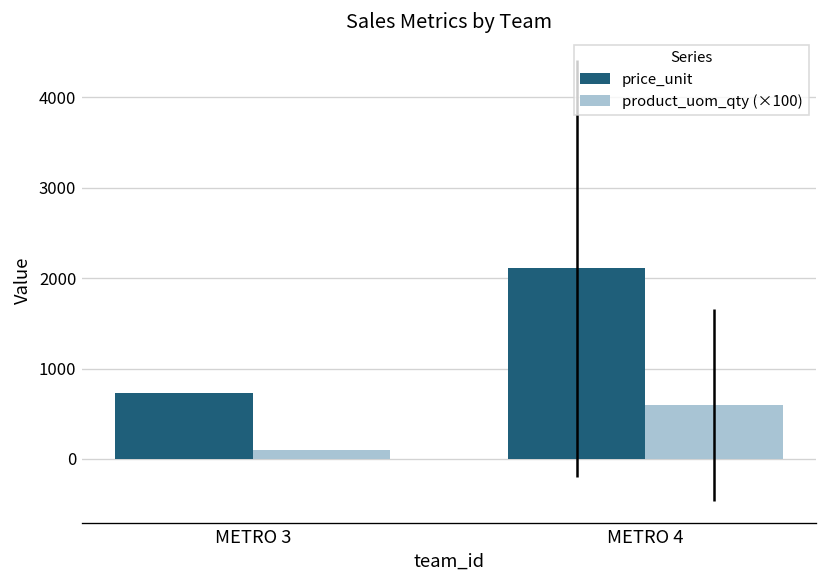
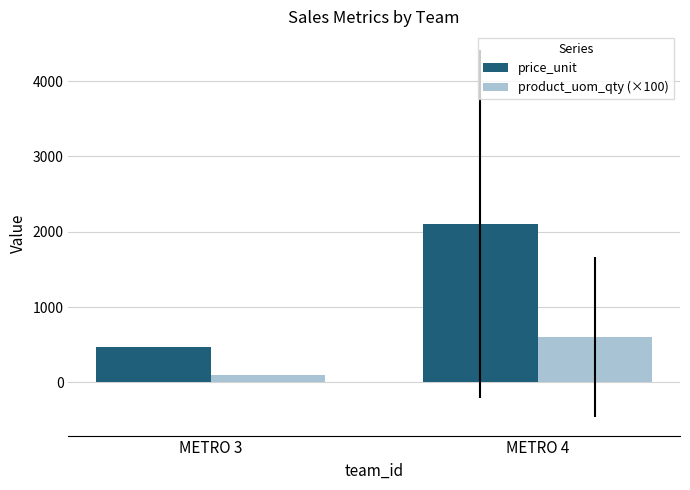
price_unit, METRO 3: 700 -> 500
